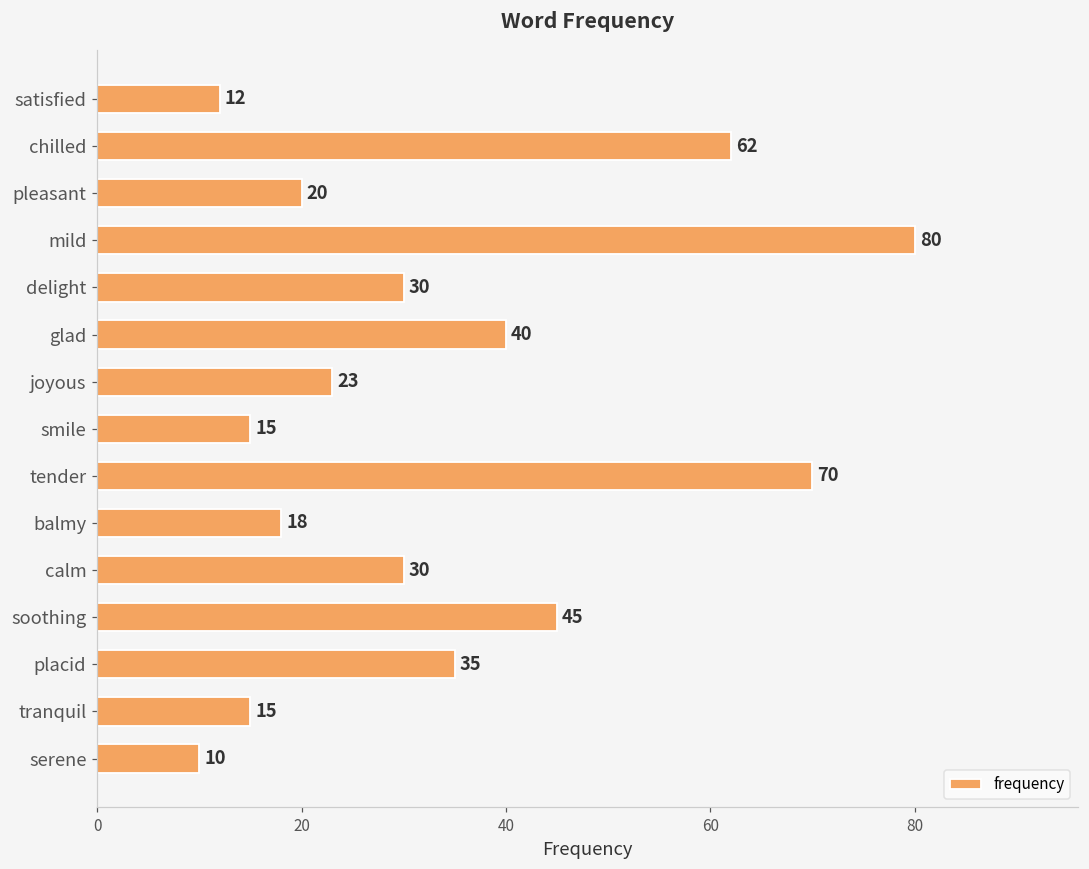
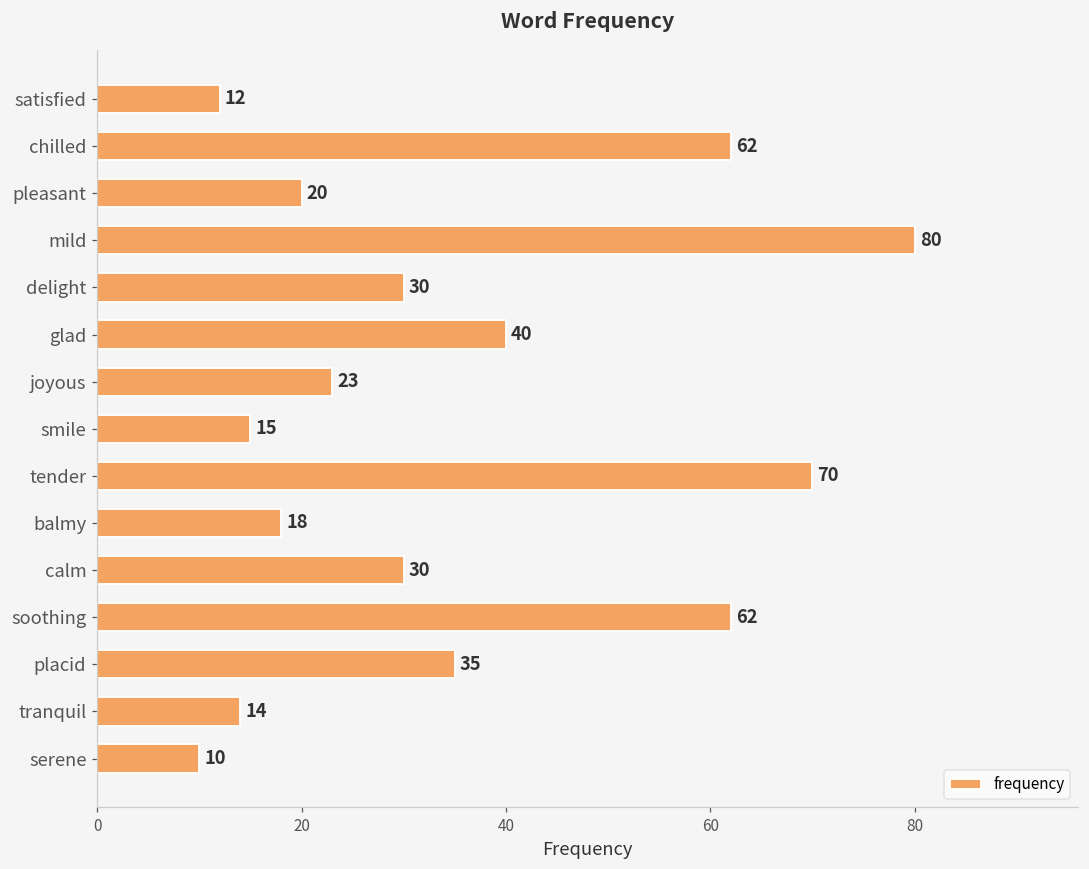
soothing: 45 -> 62
tranquil: 15 -> 14
